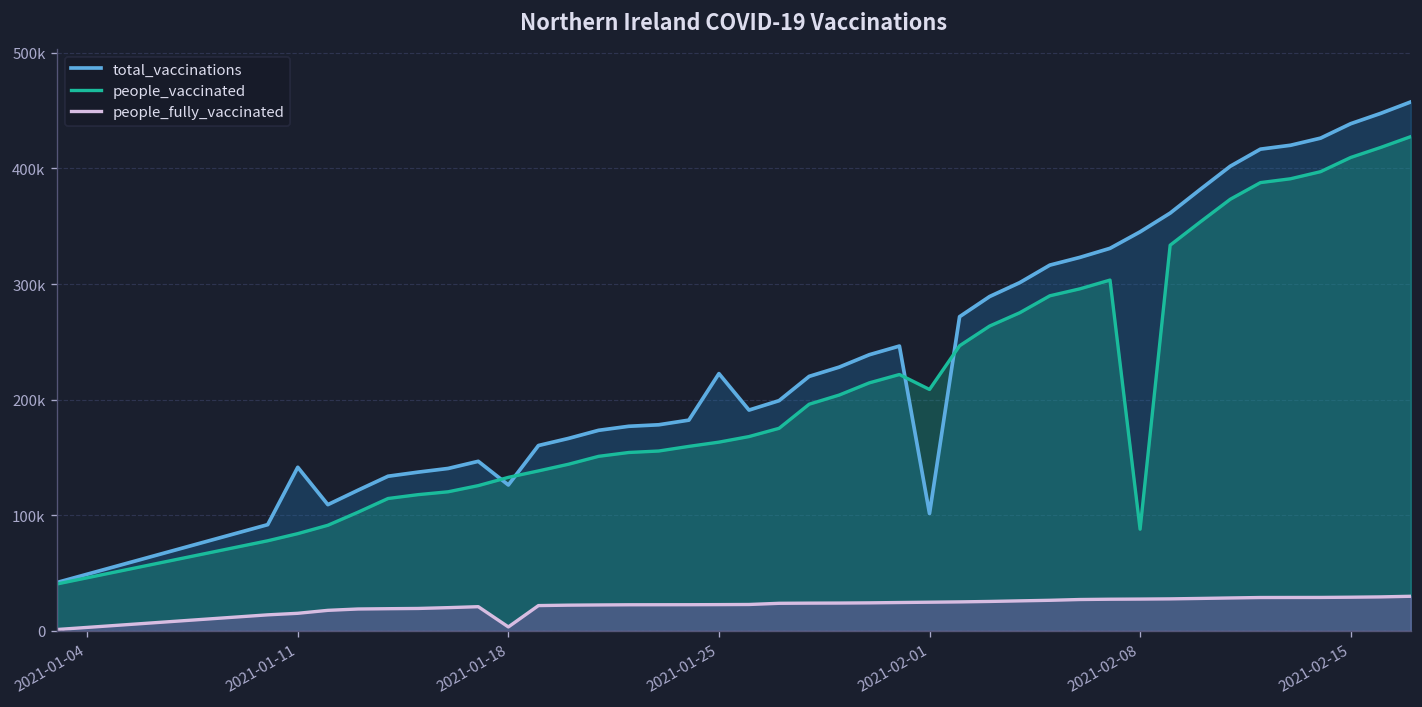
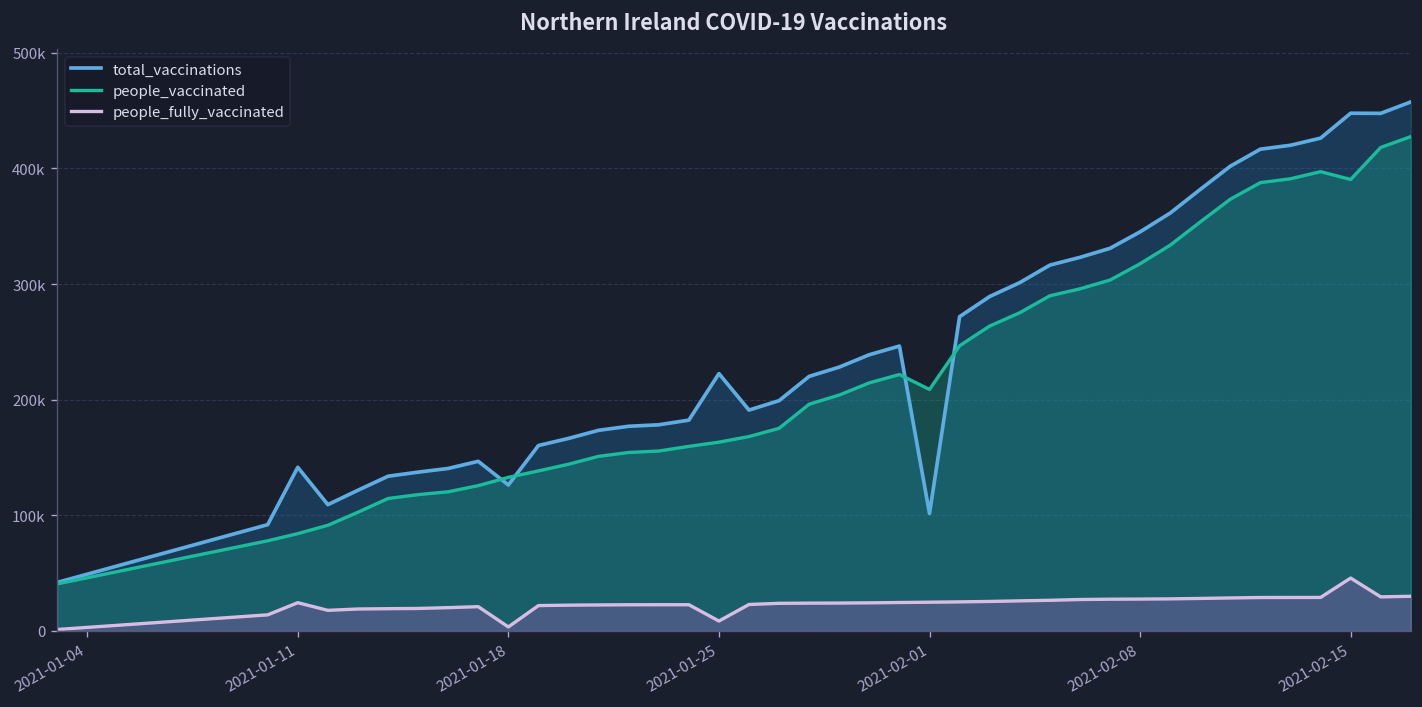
people_fully_vaccinated, 2021-01-11: 15000 -> 24000
people_fully_vaccinated, 2021-01-25: 20000 -> 10000
people_vaccinated, 2021-02-08: 90000 -> 320000
total_vaccinations, 2021-02-15: 440000 -> 450000
people_vaccinated, 2021-02-15: 410000 -> 390000
people_fully_vaccinated, 2021-02-15: 30000 -> 50000
